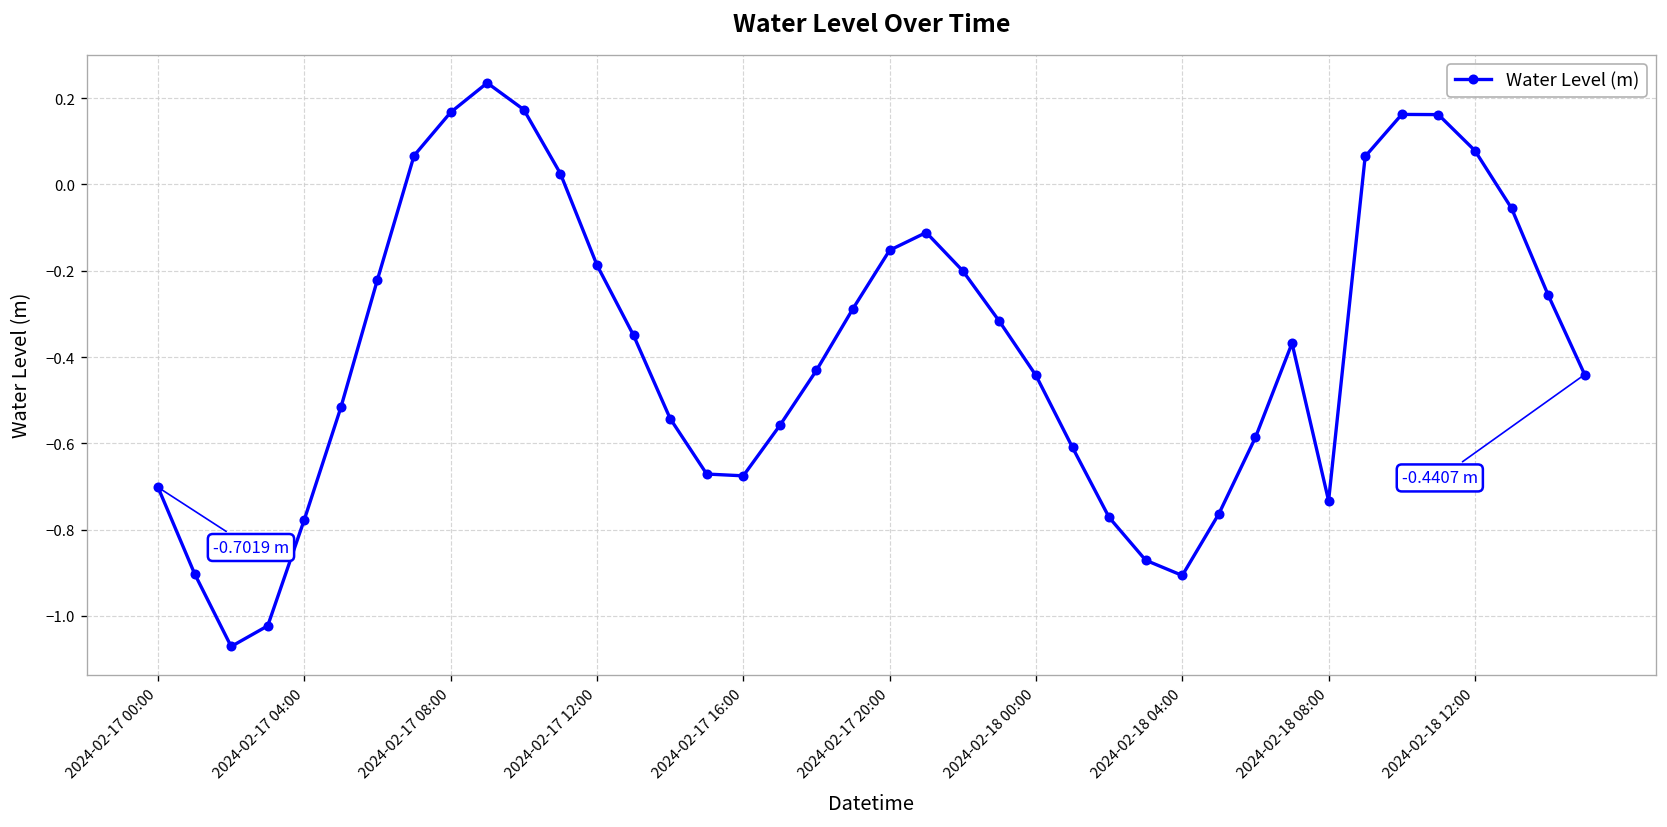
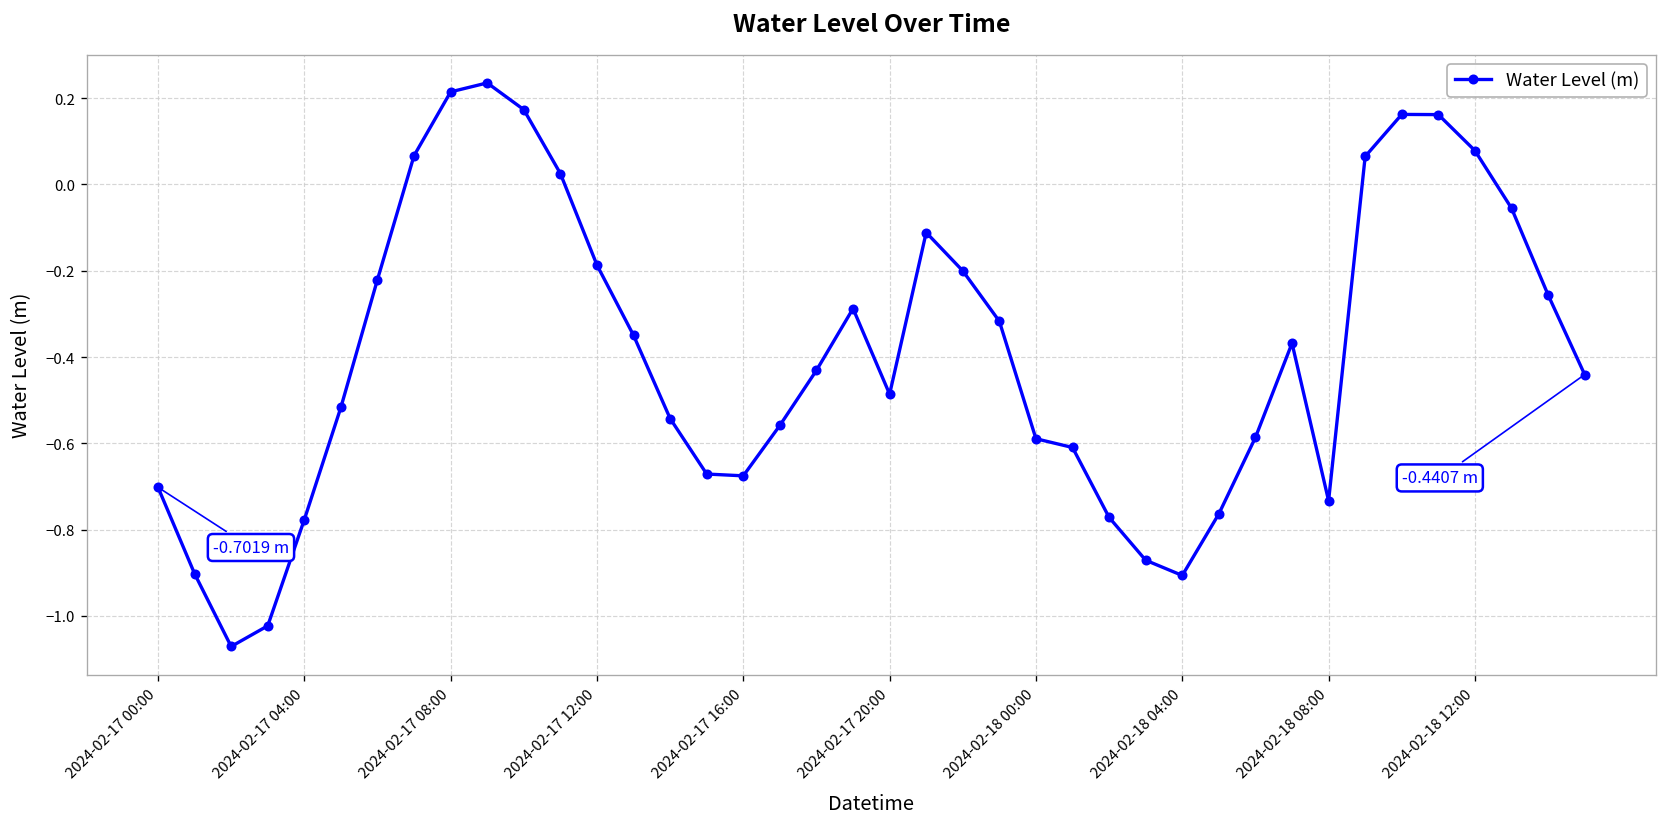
2024-02-17 08:00: 0.17 -> 0.21
2024-02-17 20:00: -0.15 -> -0.49
2024-02-18 00:00: -0.44 -> -0.59
